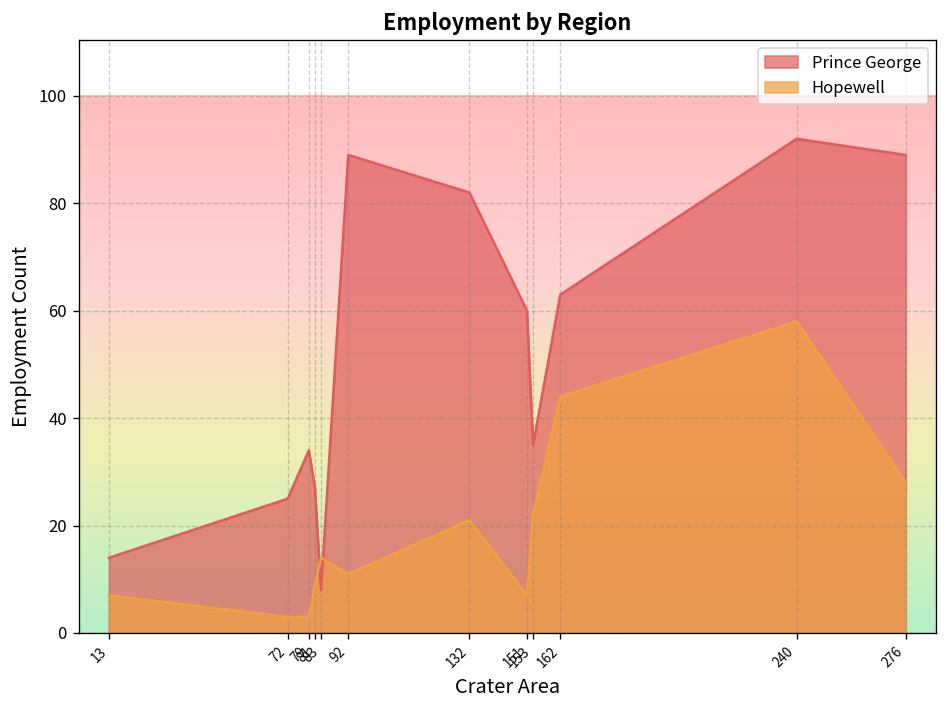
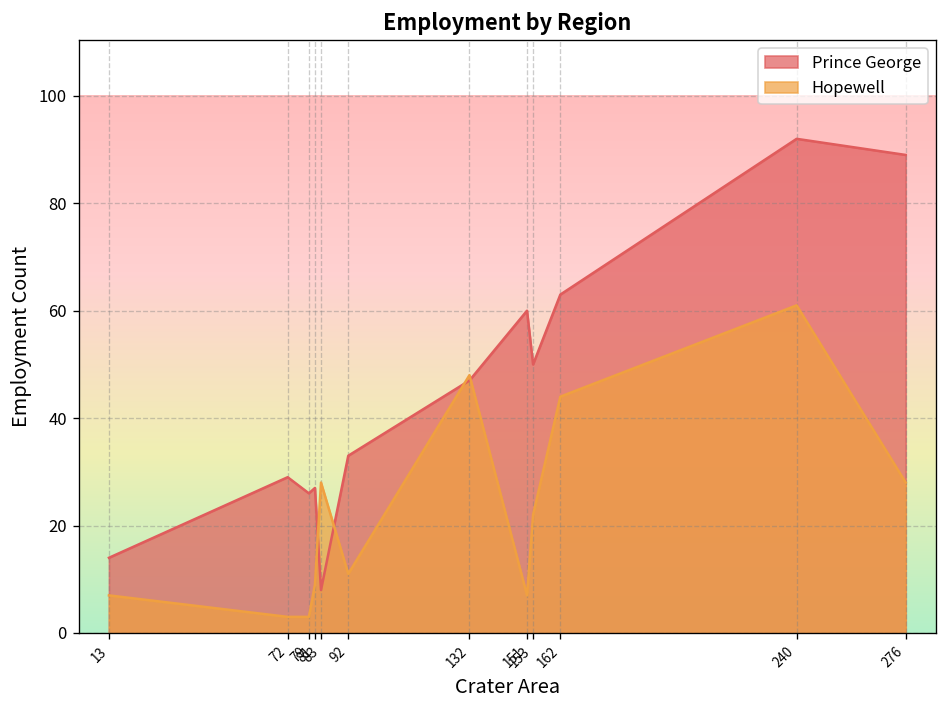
Prince George, 72: 25 -> 29
Prince George, 79: 34 -> 26
Hopewell, 83: 14 -> 28
Prince George, 92: 89 -> 33
Prince George, 132: 82 -> 47
Hopewell, 132: 21 -> 48
Prince George, 153: 35 -> 50
Hopewell, 240: 58 -> 61
